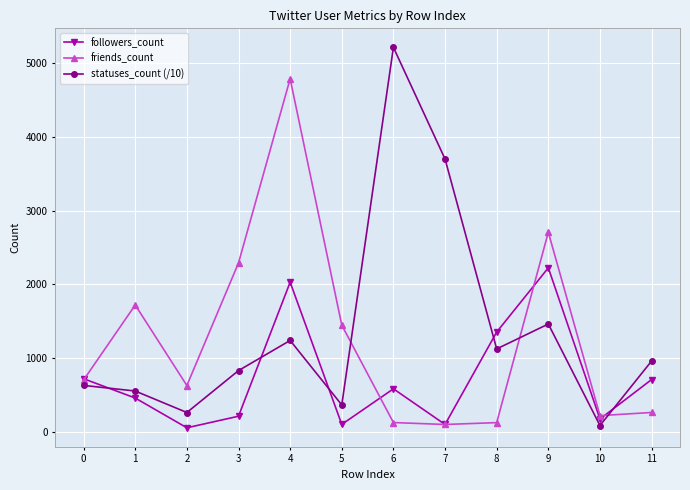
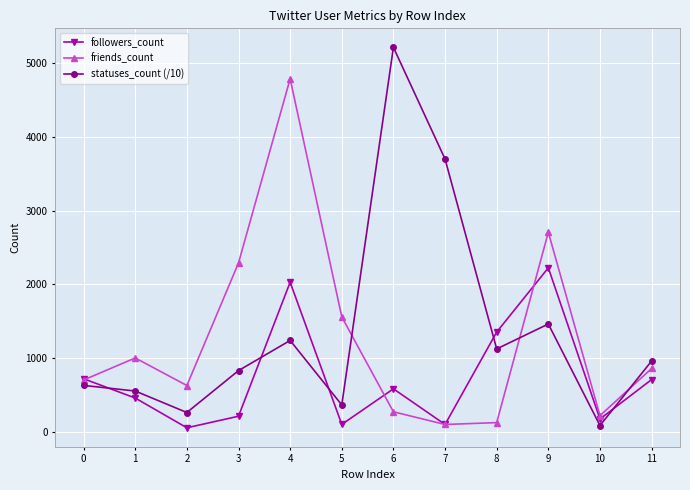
friends_count, 1: 1700 -> 1000
friends_count, 5: 1400 -> 1600
friends_count, 6: 100 -> 300
friends_count, 11: 300 -> 900
